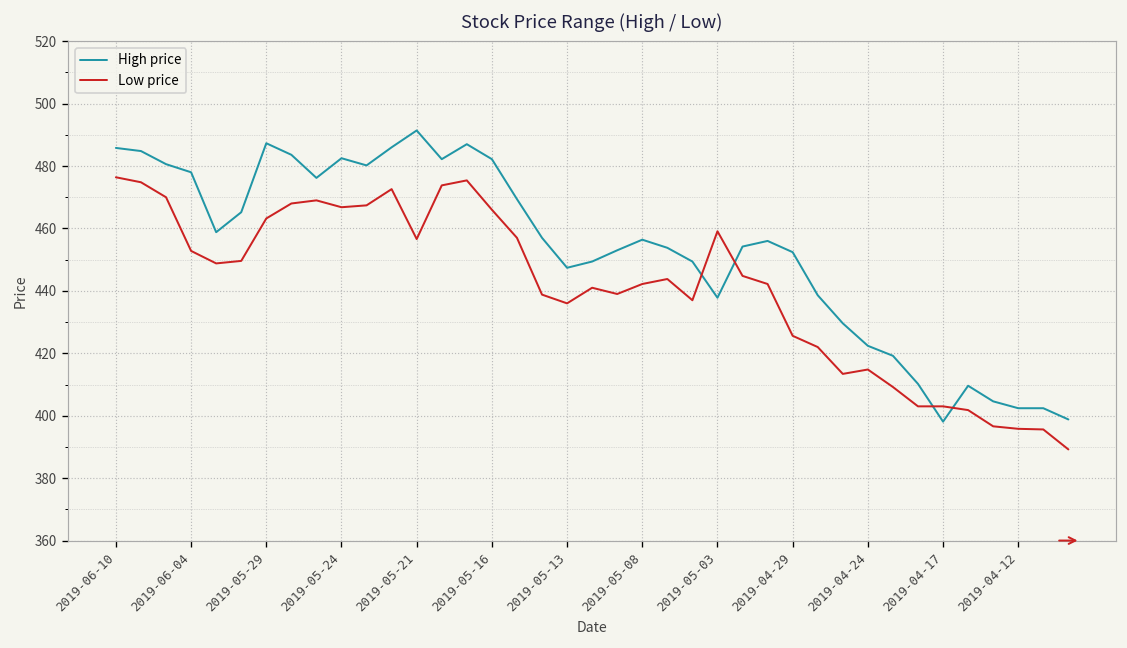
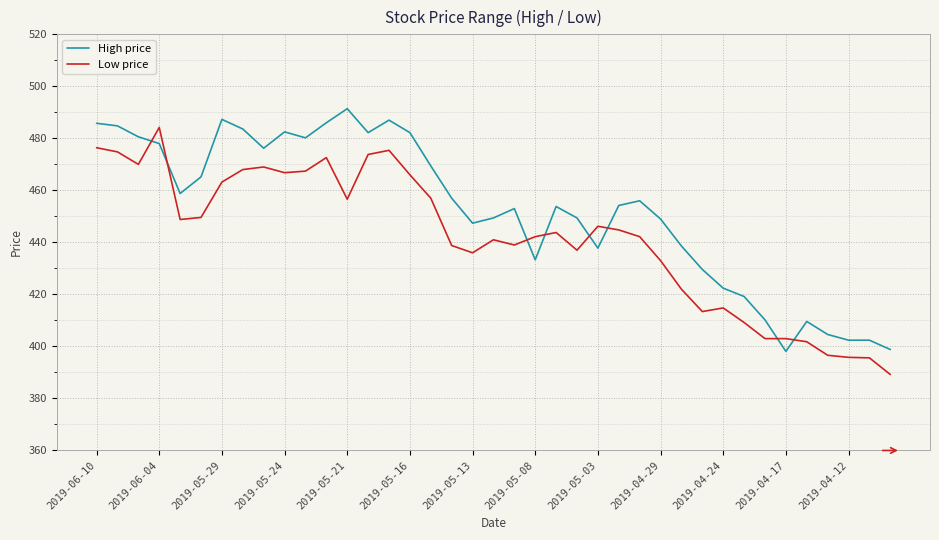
Low price, 2019-06-04: 453 -> 484
High price, 2019-05-08: 456 -> 433
Low price, 2019-05-03: 459 -> 446
High price, 2019-04-29: 452 -> 449
Low price, 2019-04-29: 426 -> 433
